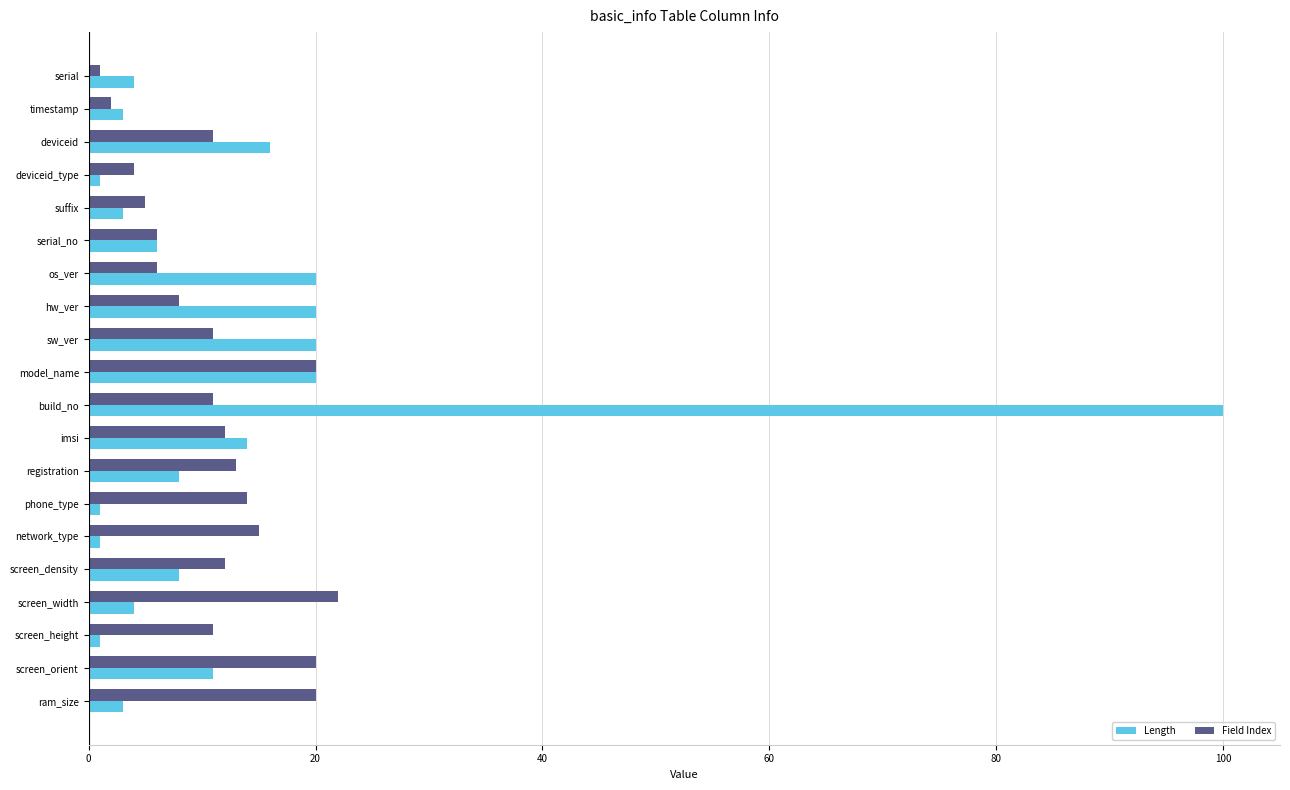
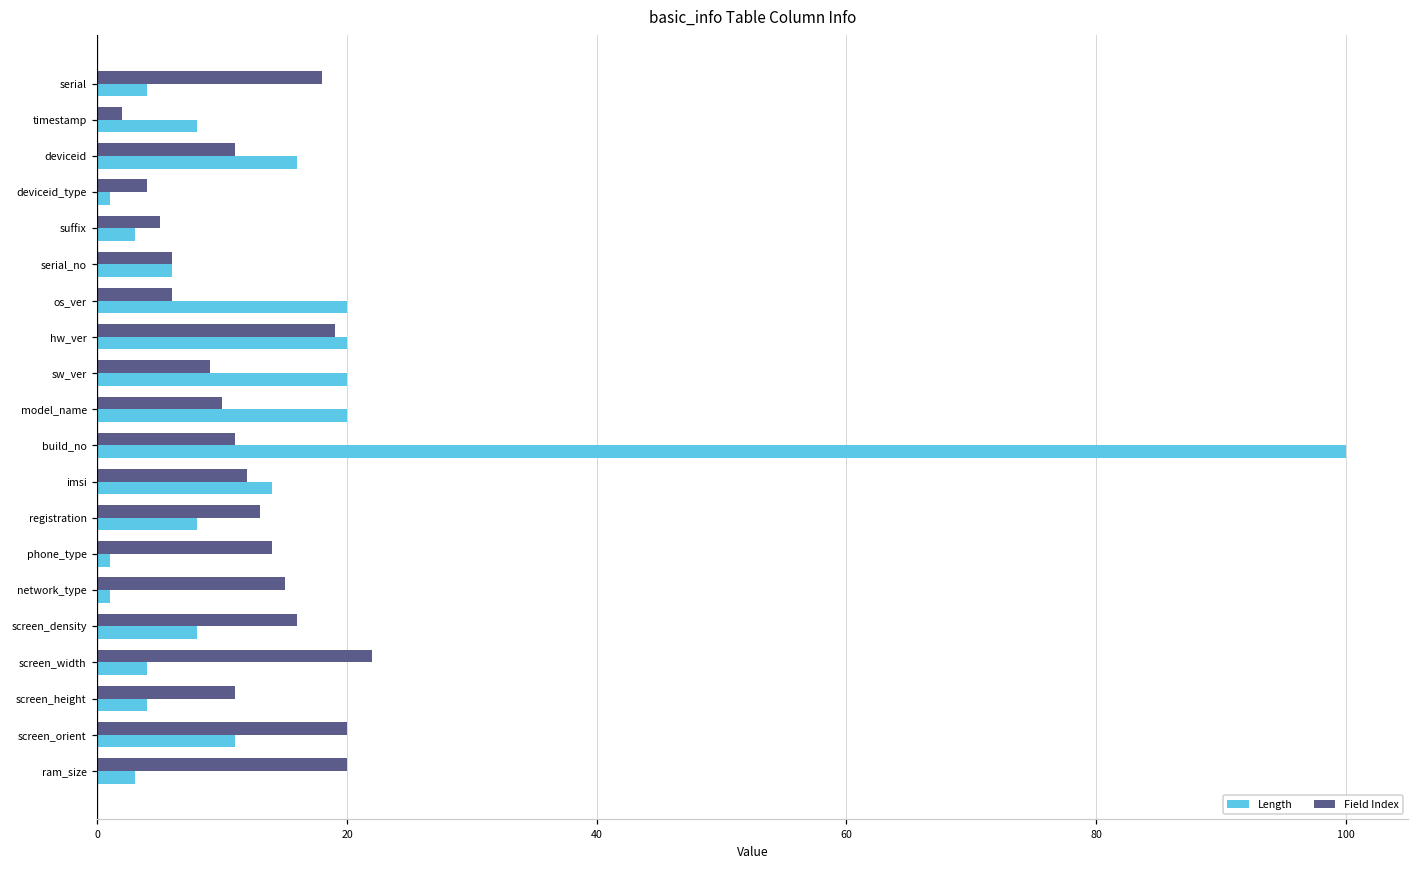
Field Index, serial: 1 -> 18
Length, timestamp: 3 -> 8
Field Index, hw_ver: 8 -> 19
Field Index, sw_ver: 11 -> 9
Field Index, model_name: 20 -> 10
Field Index, screen_density: 12 -> 16
Length, screen_height: 1 -> 4
